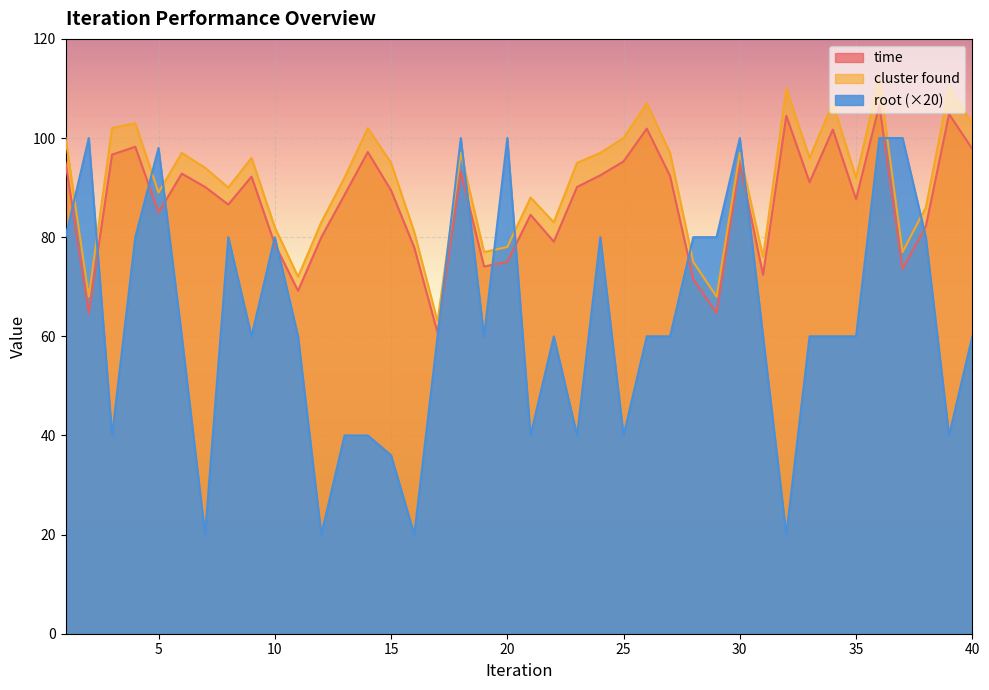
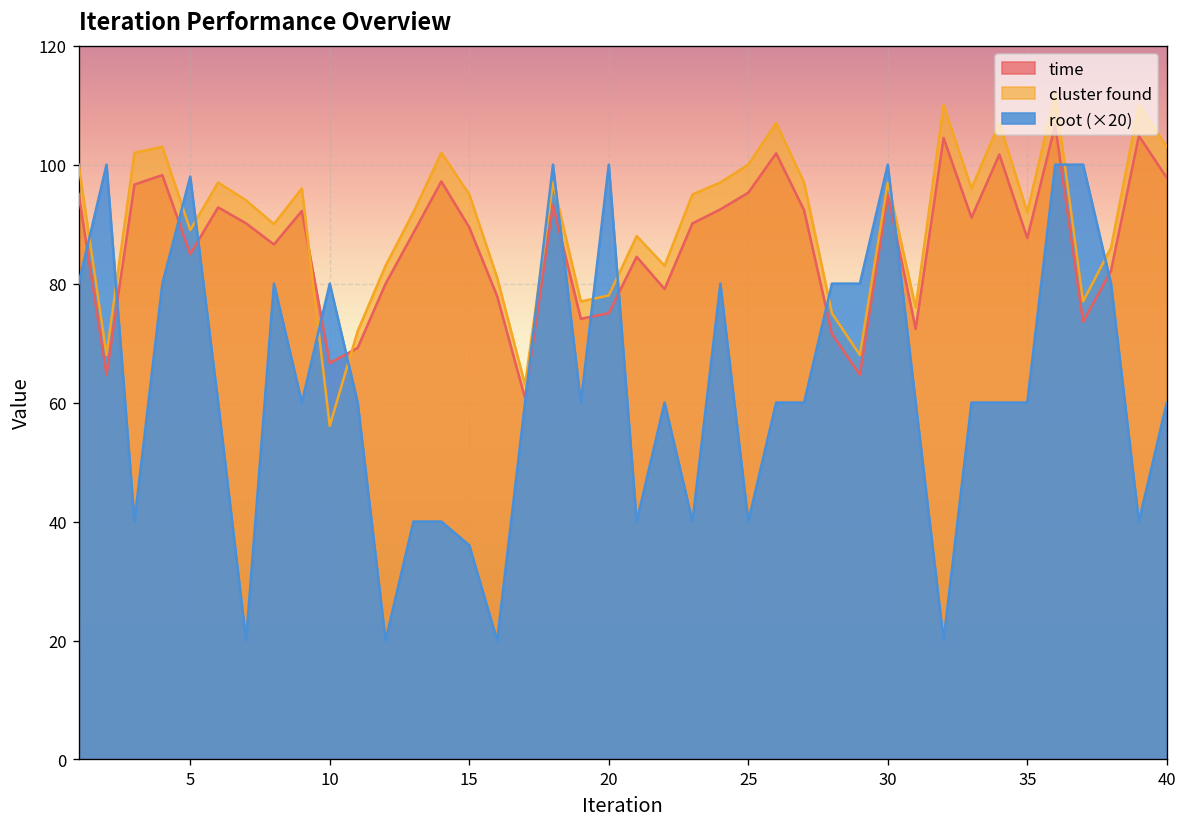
time, 10: 79 -> 67
cluster found, 10: 82 -> 56
